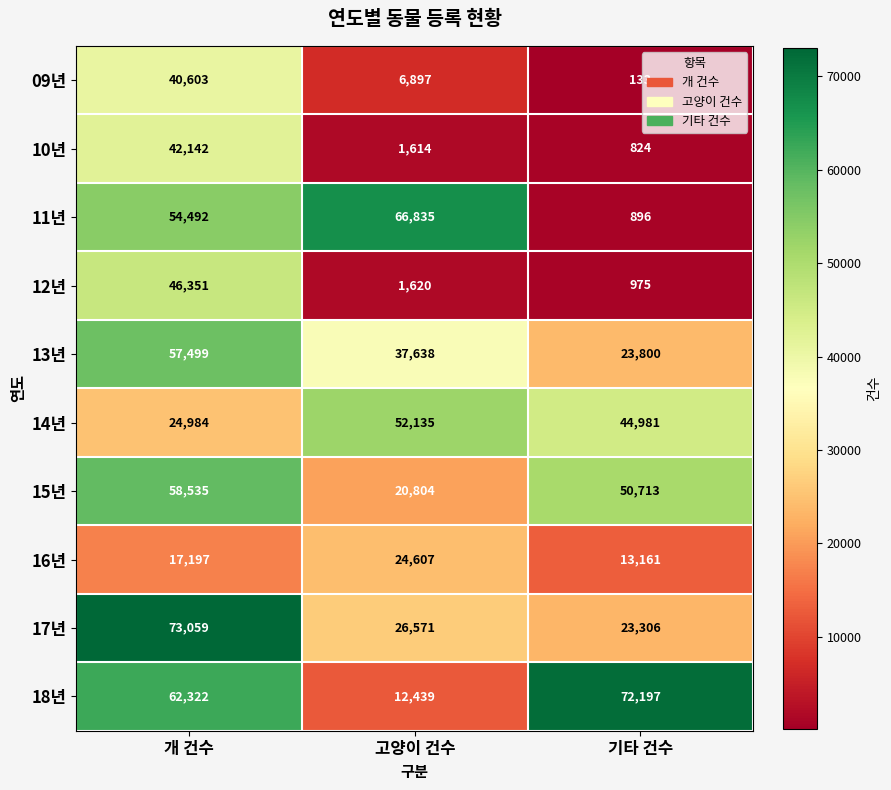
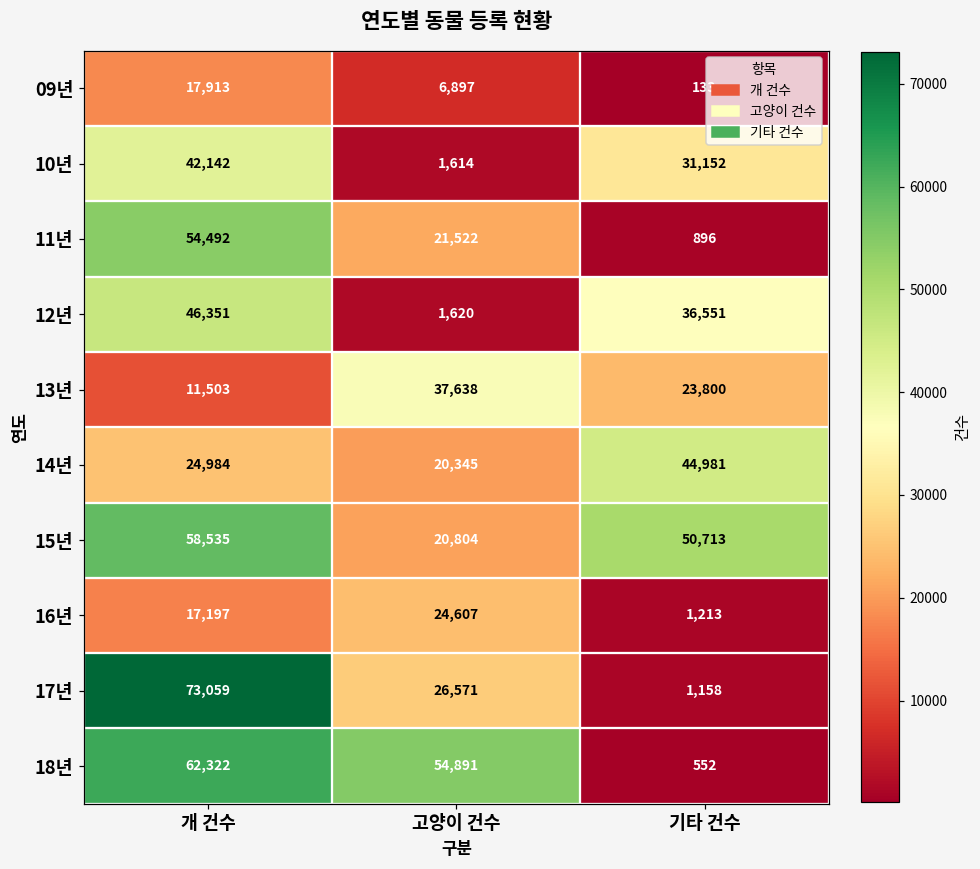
09년, 개 건수: 40,603 -> 17,913
10년, 기타 건수: 824 -> 31,152
11년, 고양이 건수: 66,835 -> 21,522
12년, 기타 건수: 975 -> 36,551
13년, 개 건수: 57,499 -> 11,503
14년, 고양이 건수: 52,135 -> 20,345
16년, 기타 건수: 13,161 -> 1,213
17년, 기타 건수: 23,306 -> 1,158
18년, 고양이 건수: 12,439 -> 54,891
18년, 기타 건수: 72,197 -> 552
